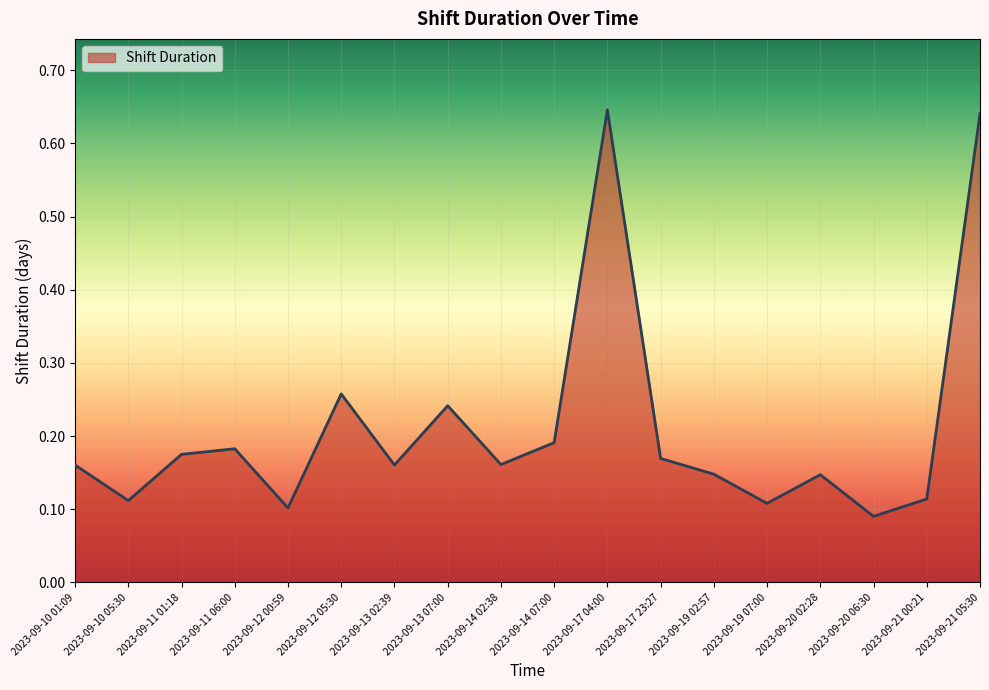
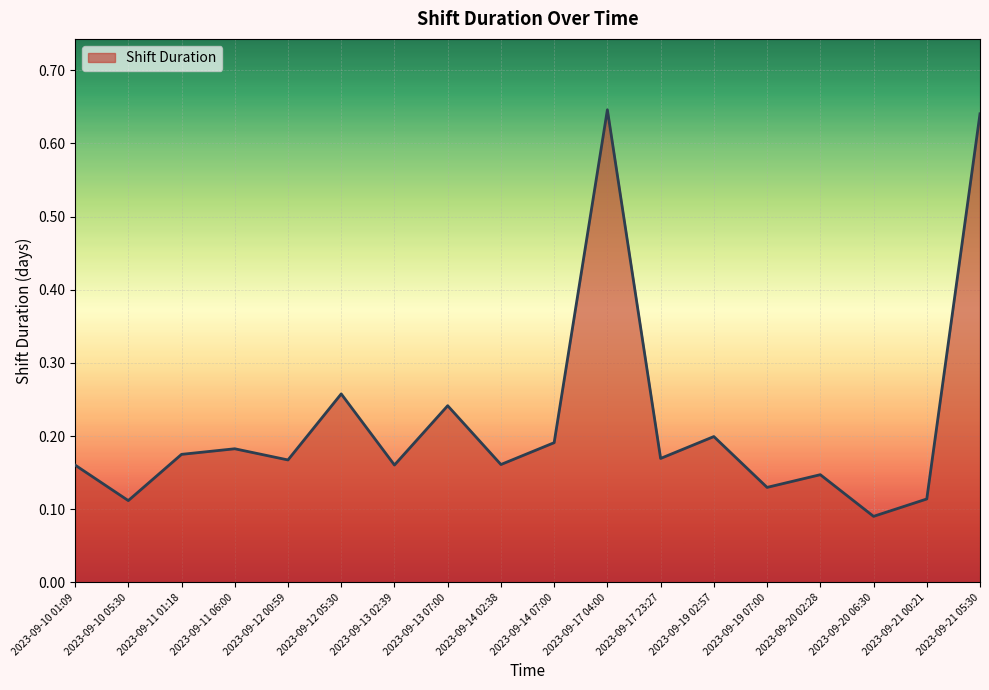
2023-09-12 00:59: 0.10 -> 0.17
2023-09-19 02:57: 0.15 -> 0.20
2023-09-19 07:00: 0.11 -> 0.13
